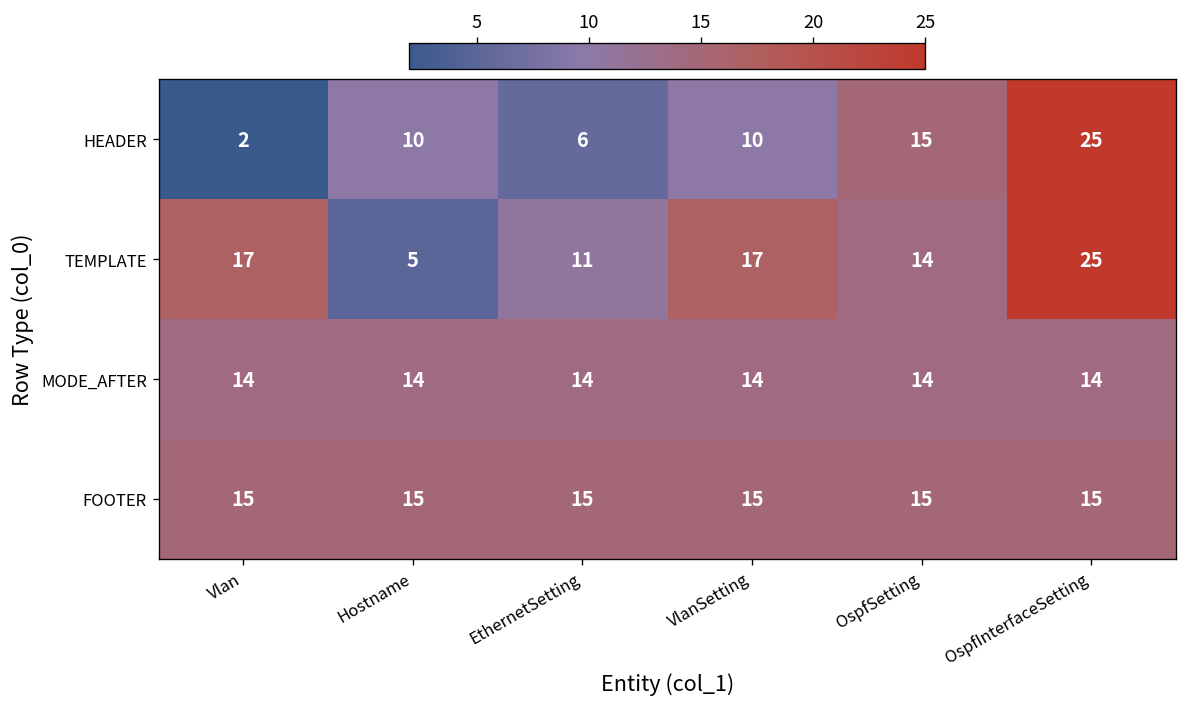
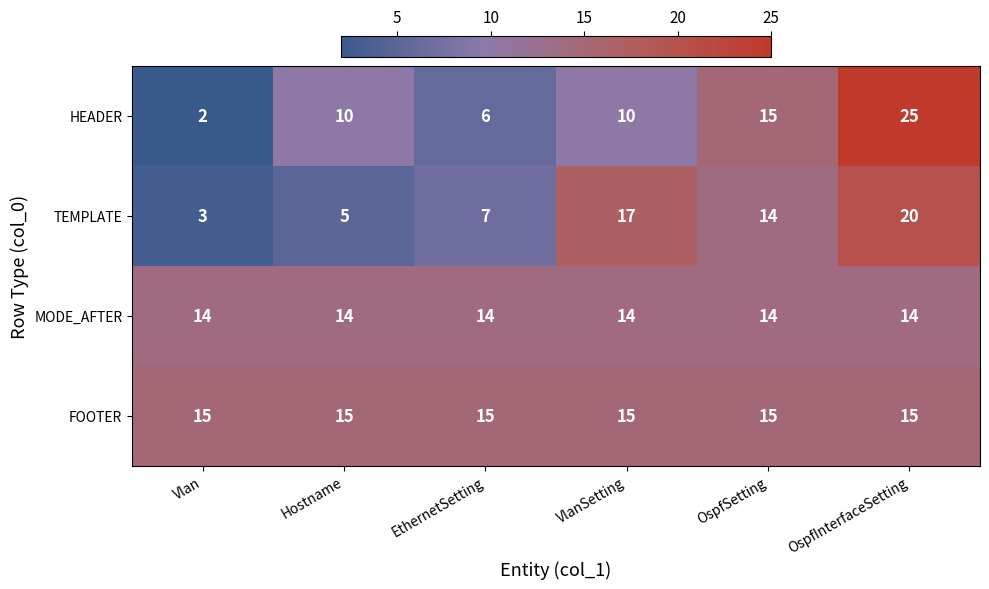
TEMPLATE, Vlan: 17 -> 3
TEMPLATE, EthernetSetting: 11 -> 7
TEMPLATE, OspfInterfaceSetting: 25 -> 20
